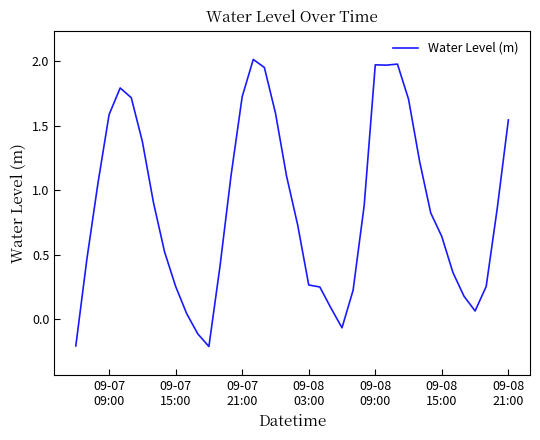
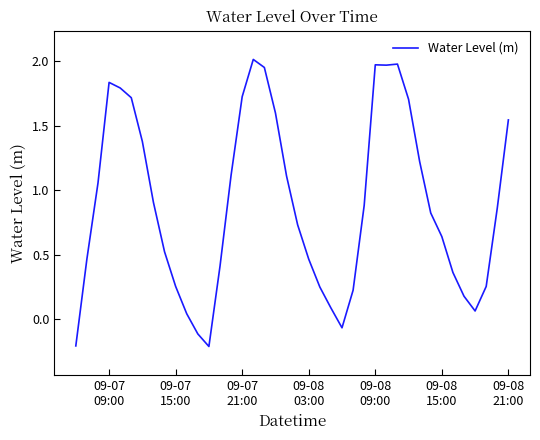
09-07 09:00: 1.59 -> 1.84
09-08 03:00: 0.27 -> 0.47
